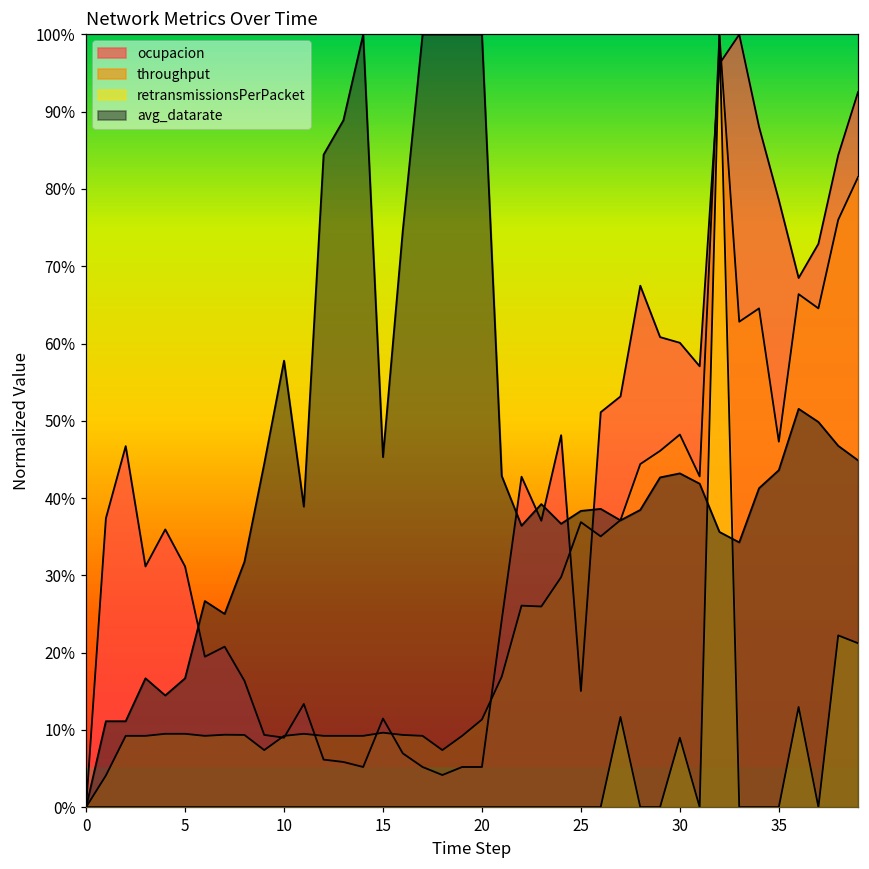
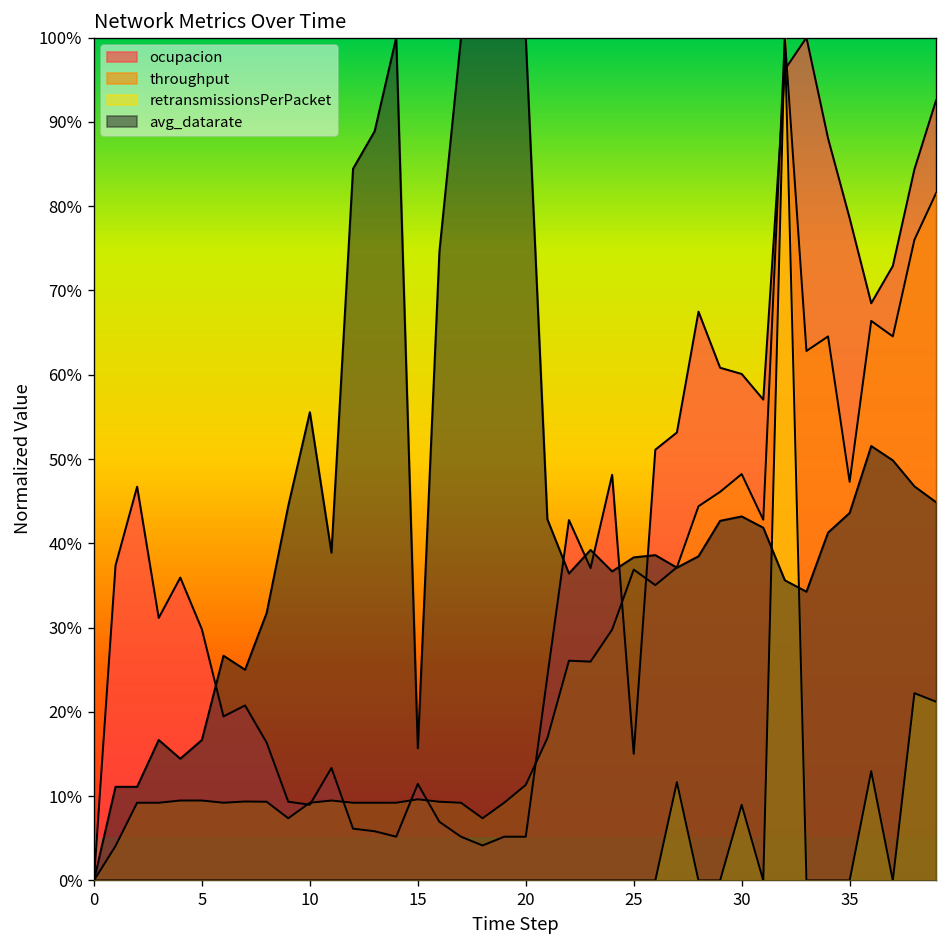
ocupacion, 5: 31% -> 30%
avg_datarate, 10: 58% -> 56%
avg_datarate, 15: 45% -> 16%
